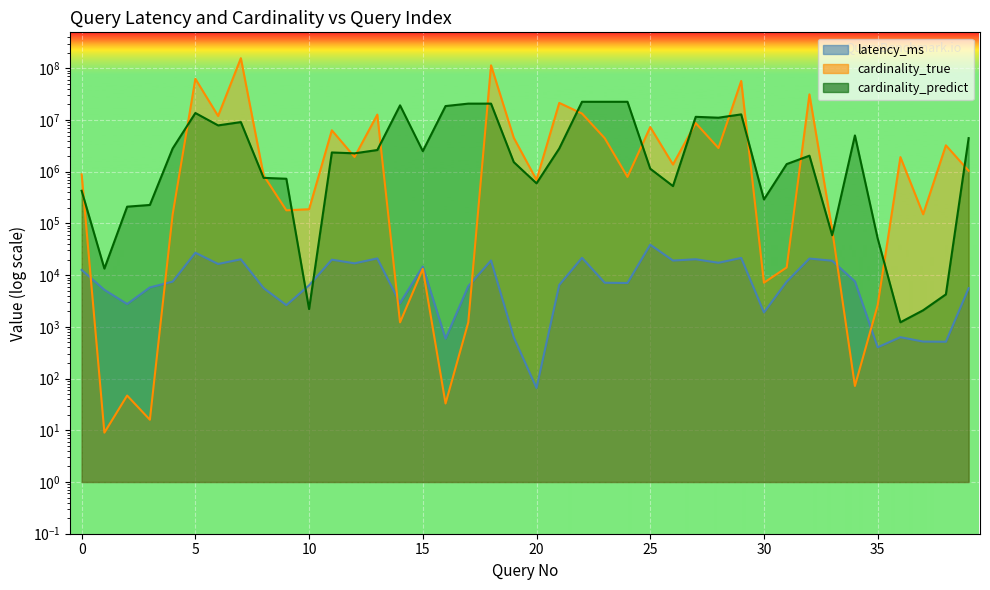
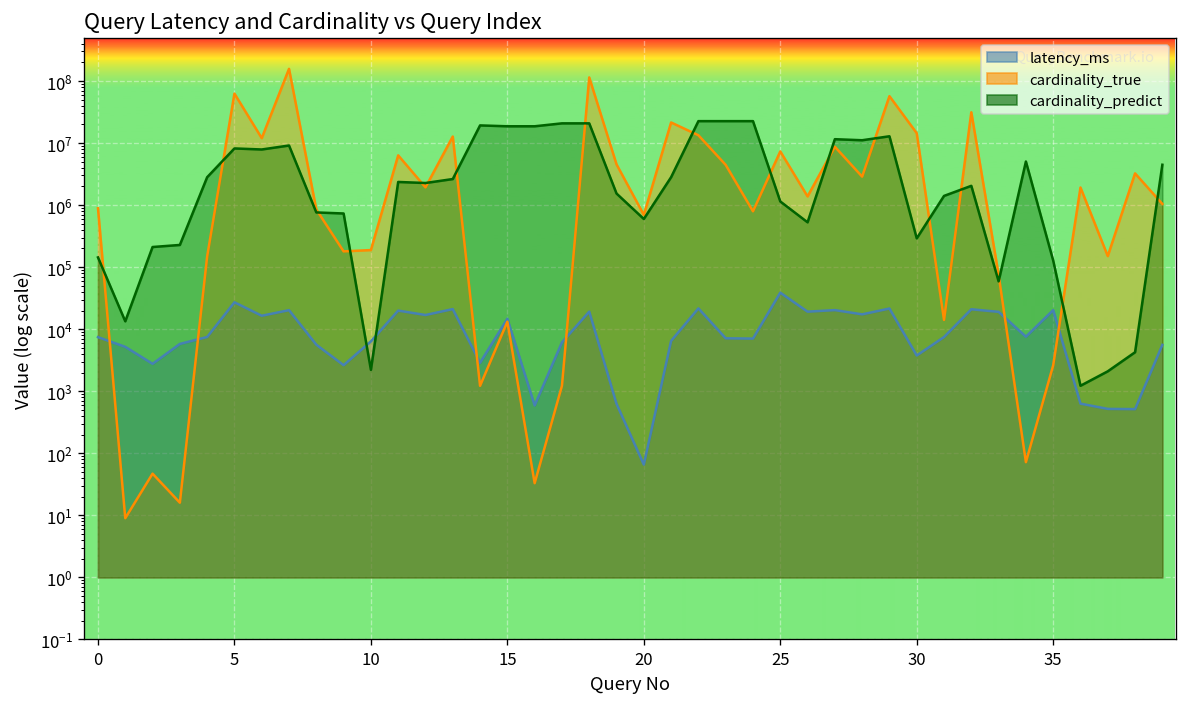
latency_ms, 0: 13000 -> 7000
cardinality_predict, 0: 400000 -> 140000
cardinality_predict, 5: 14000000 -> 8000000
cardinality_predict, 15: 3000000 -> 19000000
latency_ms, 30: 1900 -> 4000
cardinality_true, 30: 7000 -> 14000000
latency_ms, 35: 400 -> 20000
cardinality_predict, 35: 50000 -> 130000
